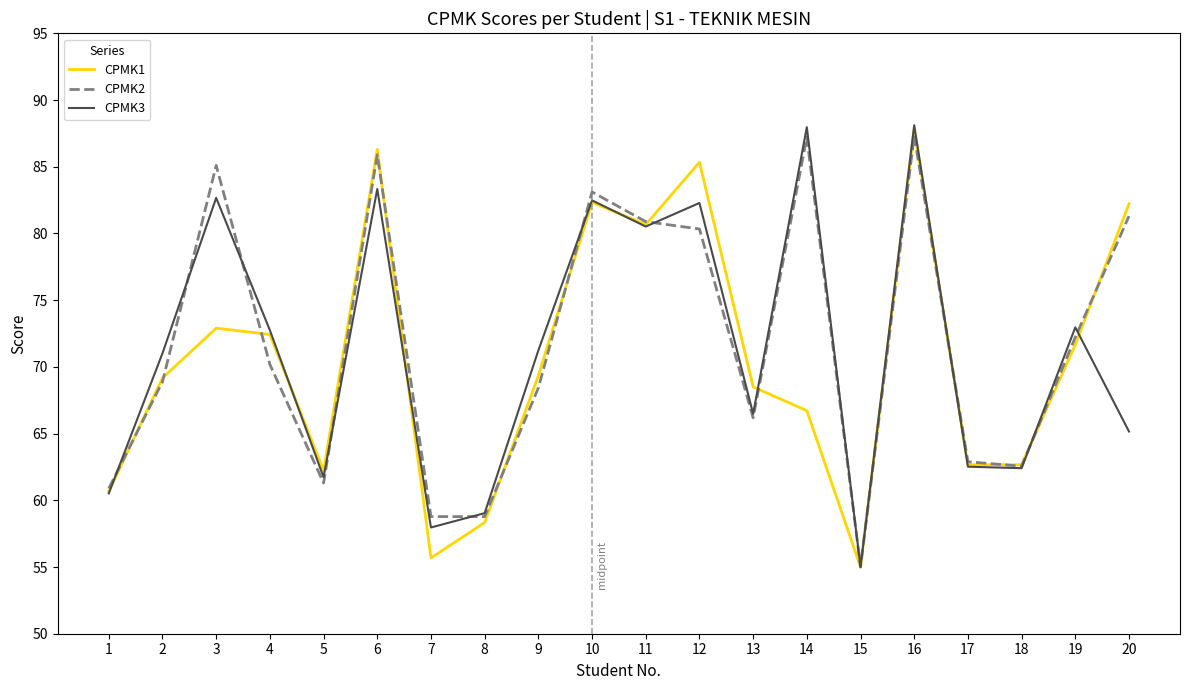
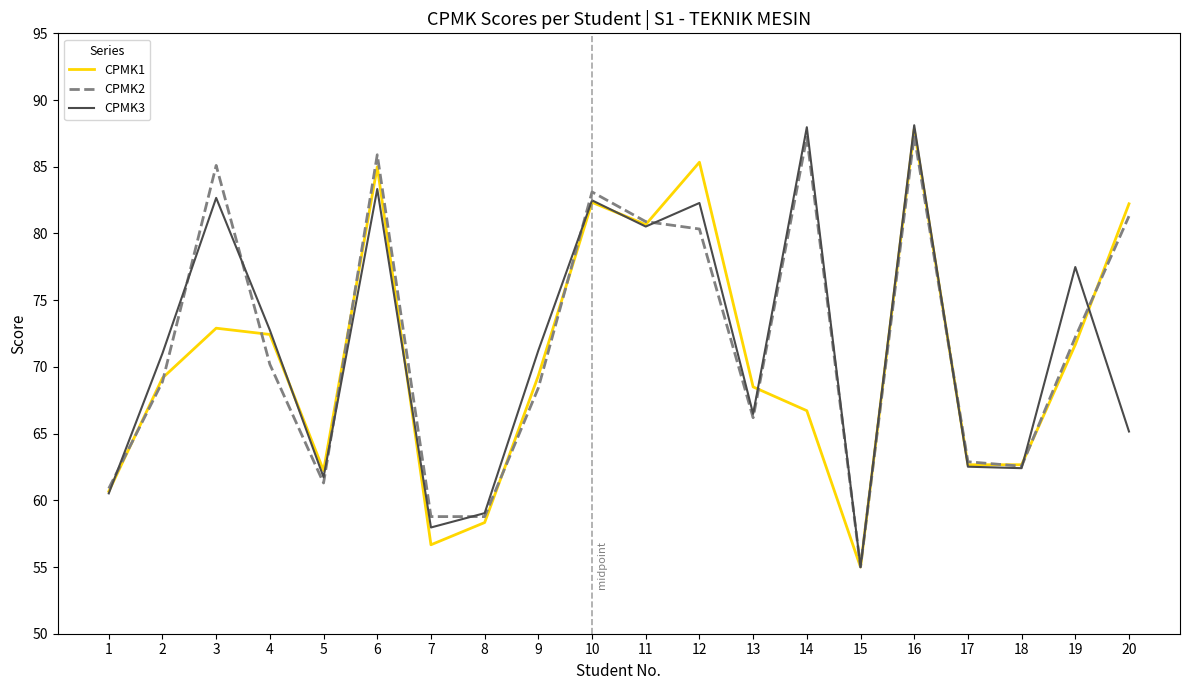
CPMK1, 6: 86.3 -> 85.0
CPMK1, 7: 55.7 -> 56.7
CPMK3, 19: 73.0 -> 77.5
